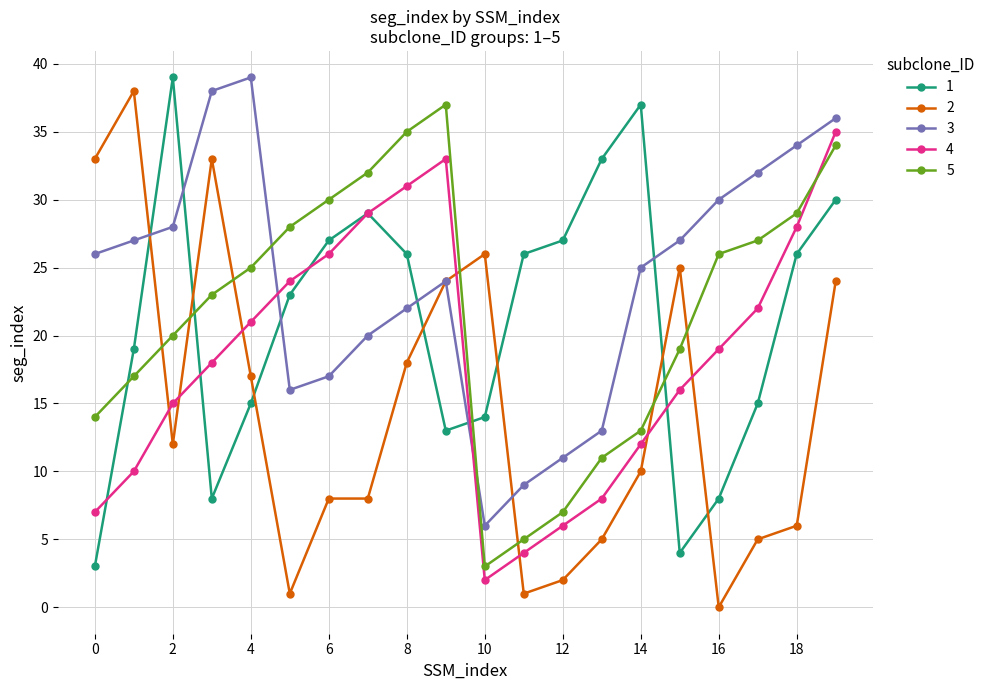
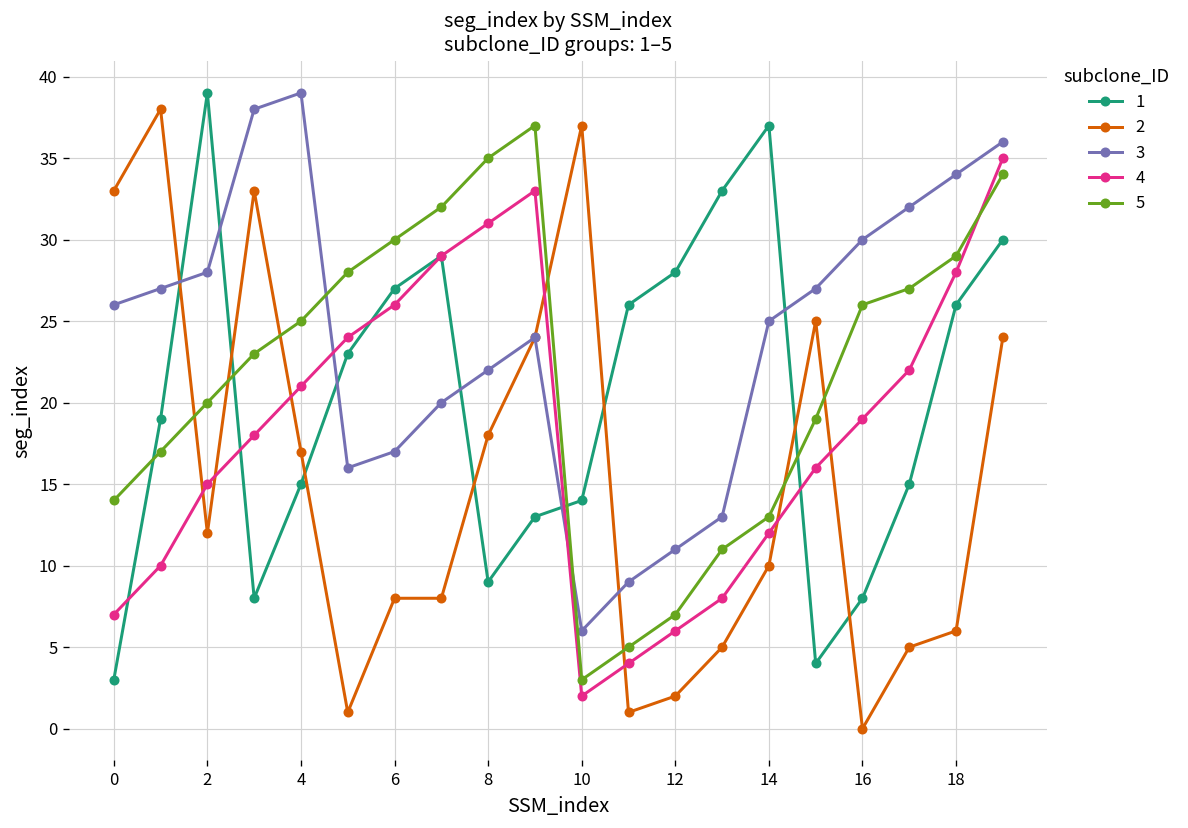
1, 8: 26 -> 9
2, 10: 26 -> 37
1, 12: 27 -> 28
